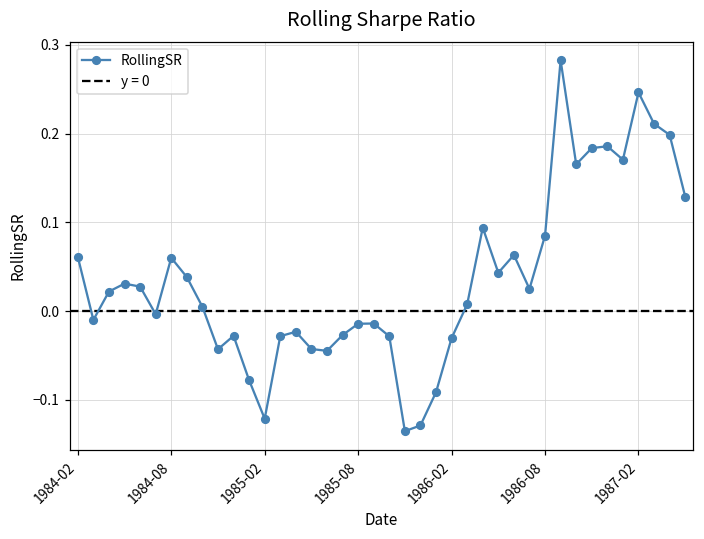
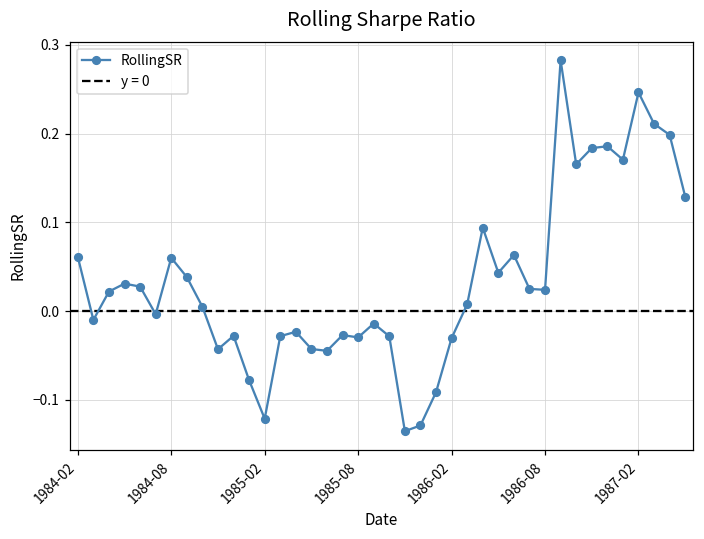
1985-08: -0.01 -> -0.03
1986-08: 0.09 -> 0.02
